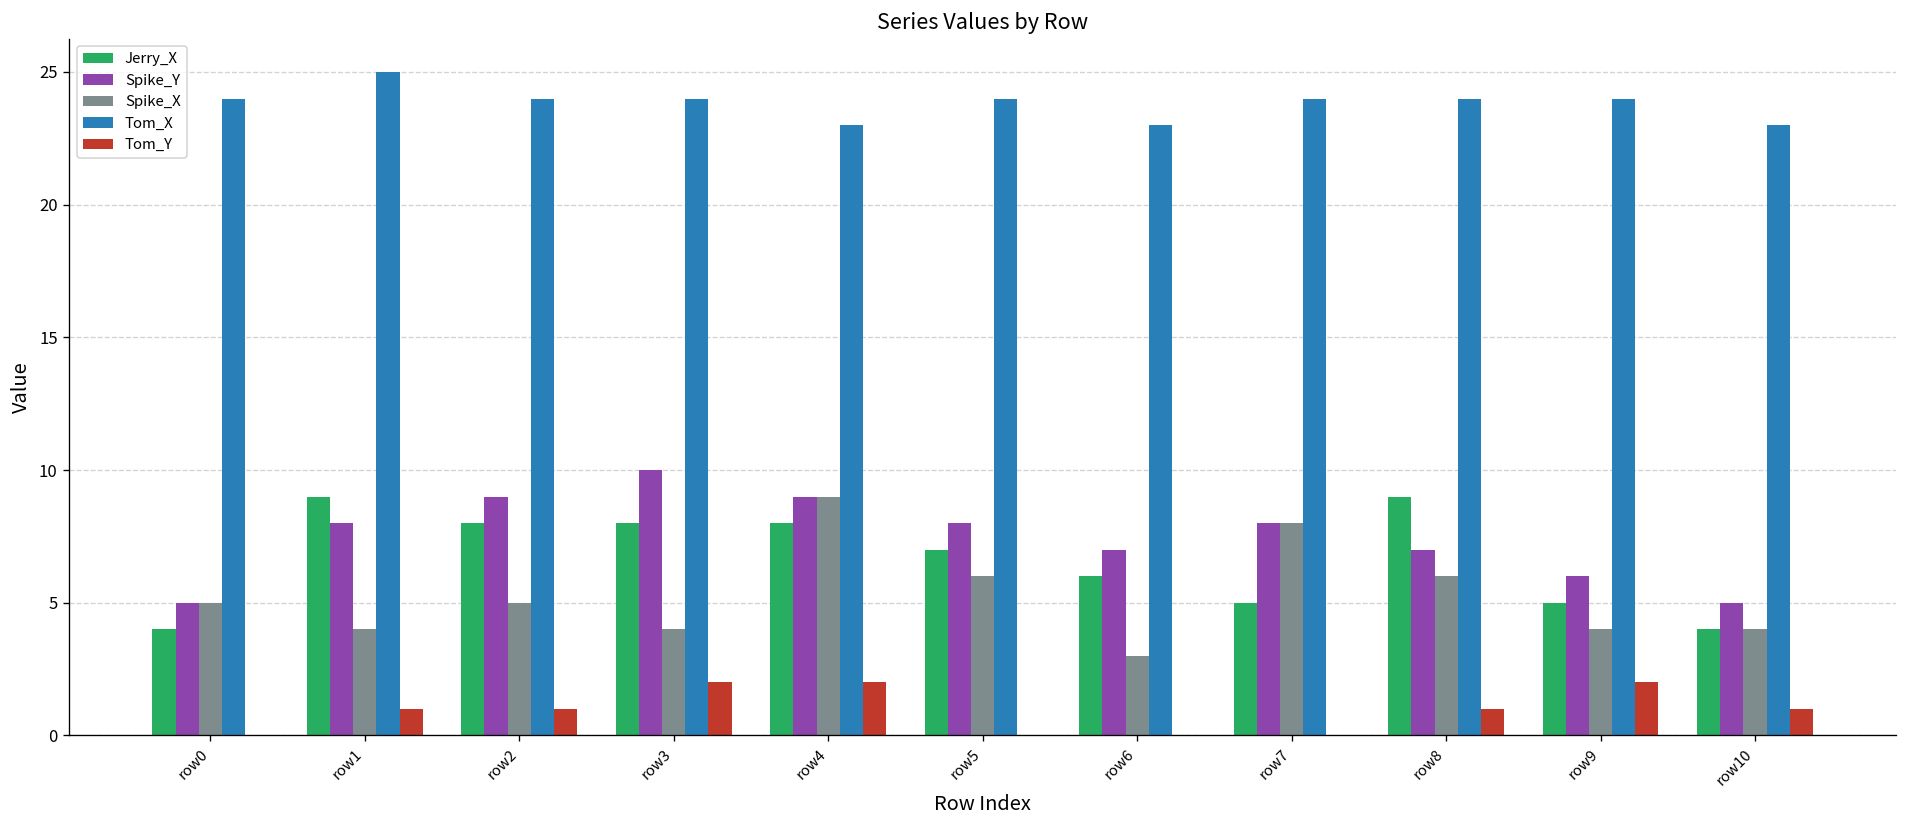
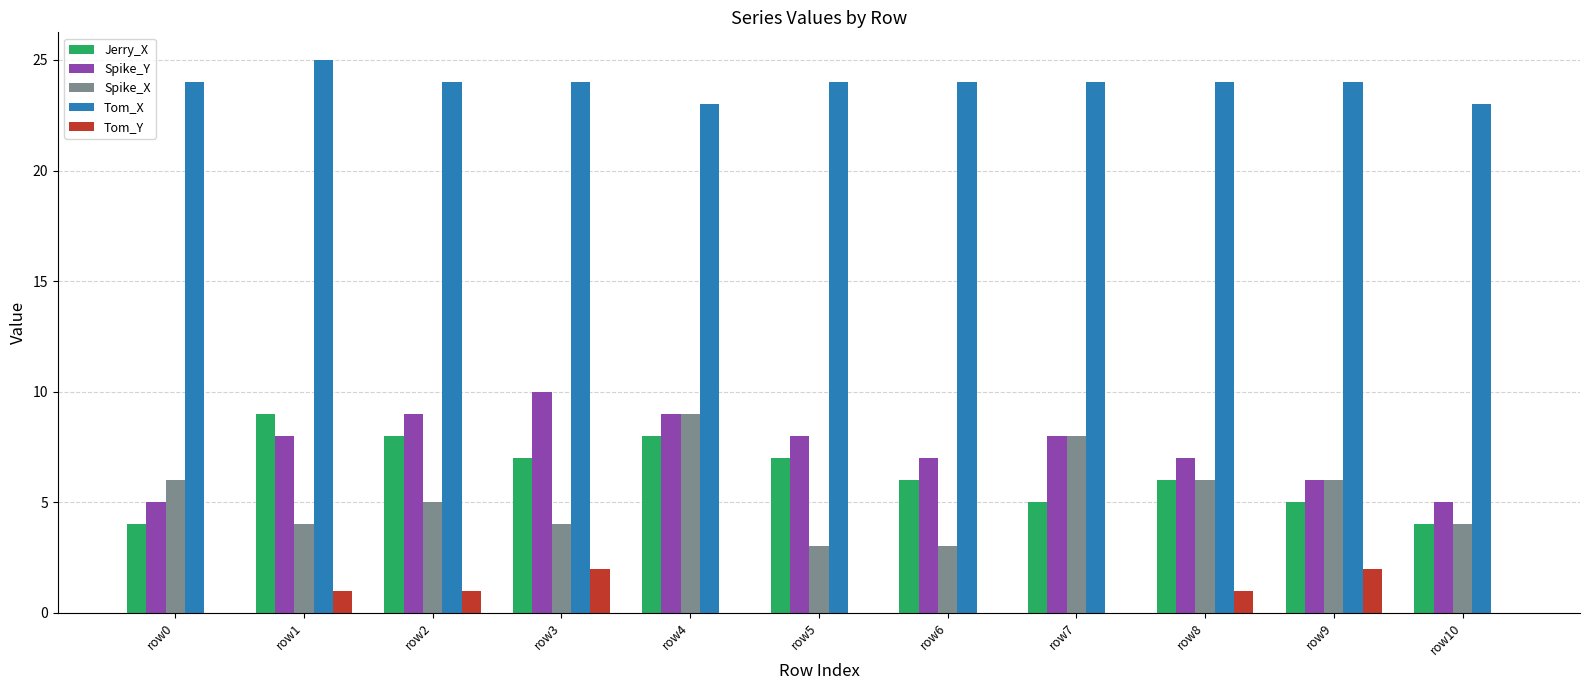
Spike_X, row0: 5 -> 6
Jerry_X, row3: 8 -> 7
Tom_Y, row4: 2 -> 0
Spike_X, row5: 6 -> 3
Tom_X, row6: 23 -> 24
Jerry_X, row8: 9 -> 6
Spike_X, row9: 4 -> 6
Tom_Y, row10: 1 -> 0
